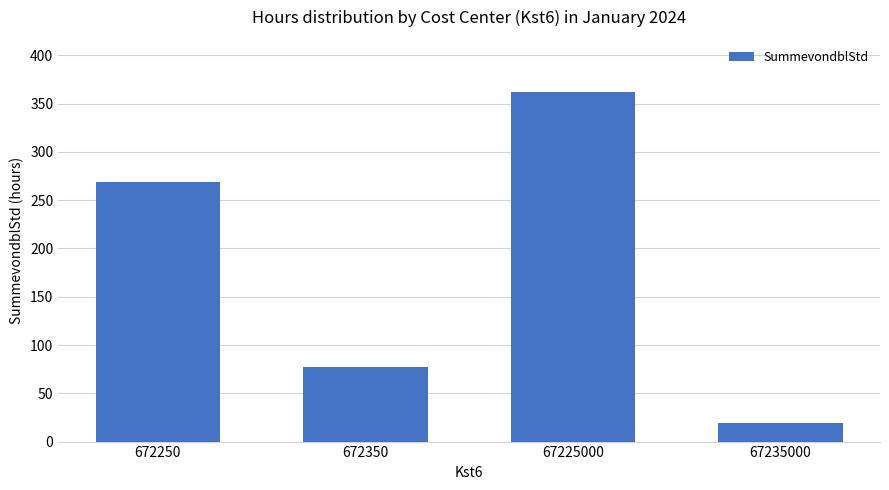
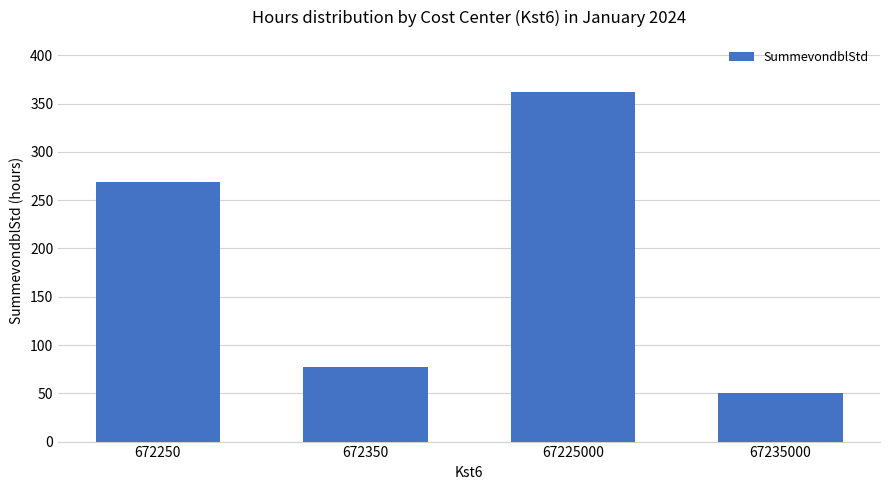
67235000: 20 -> 50
